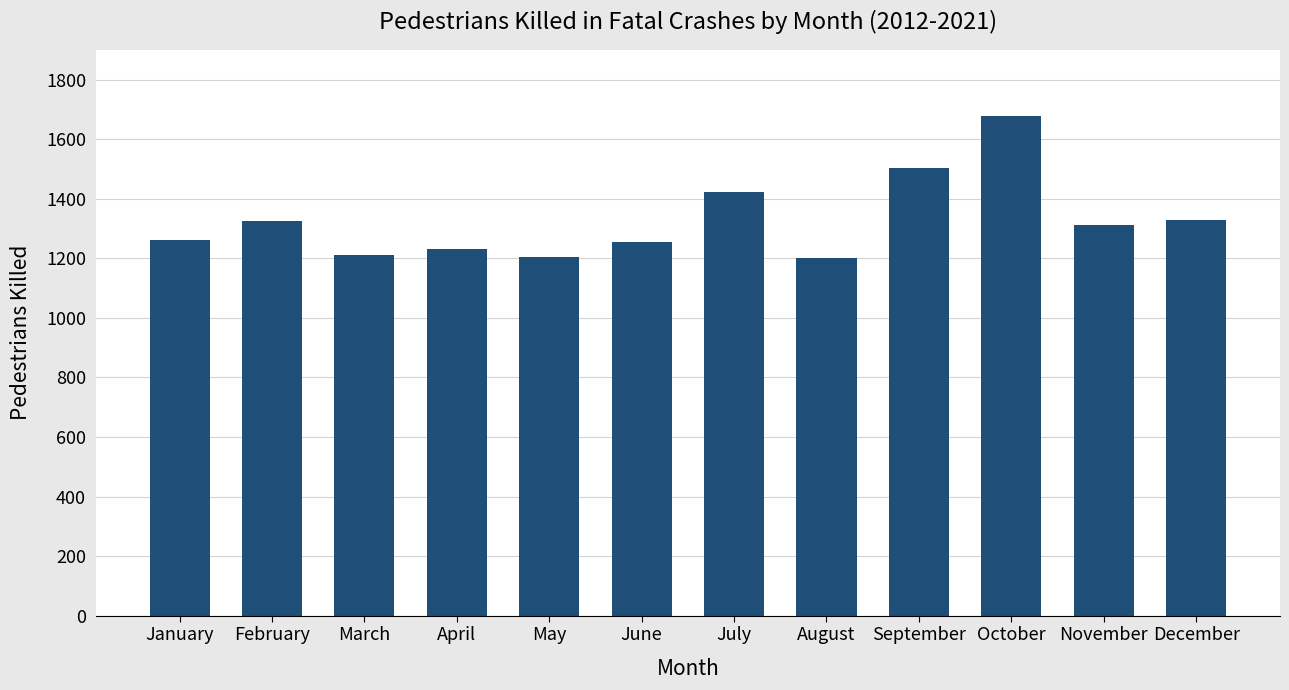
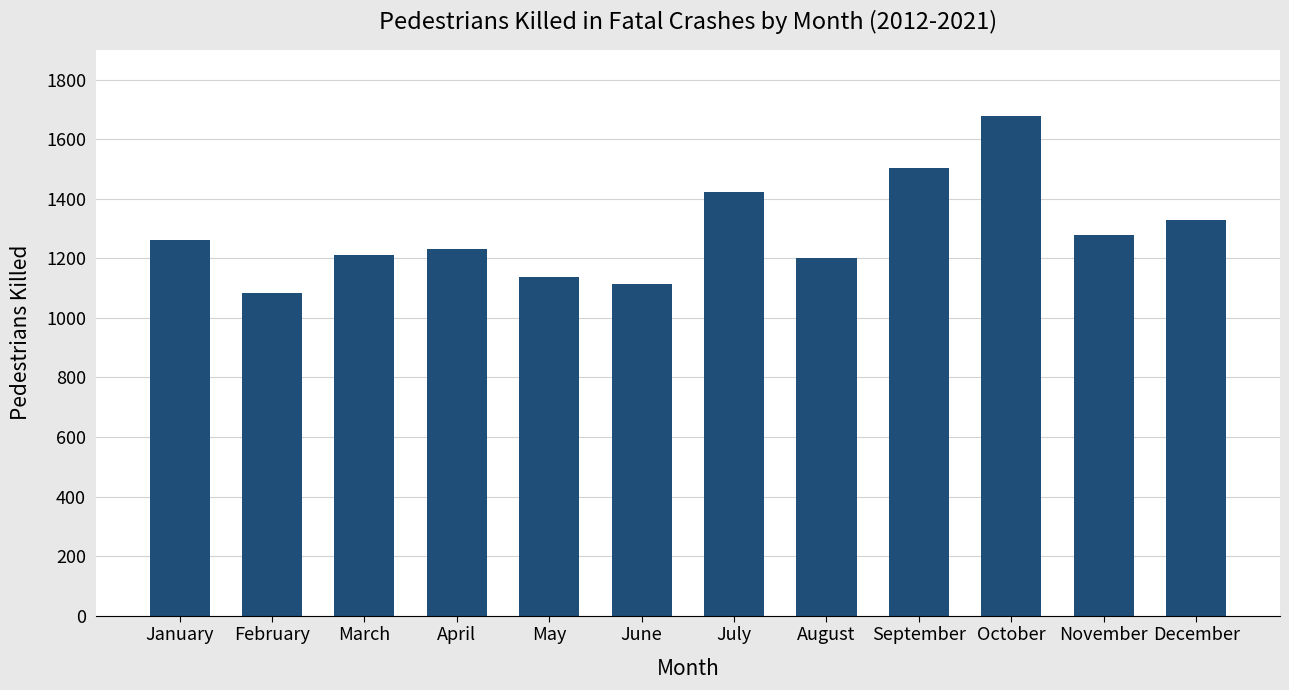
February: 1330 -> 1080
May: 1210 -> 1140
June: 1250 -> 1120
November: 1310 -> 1280
